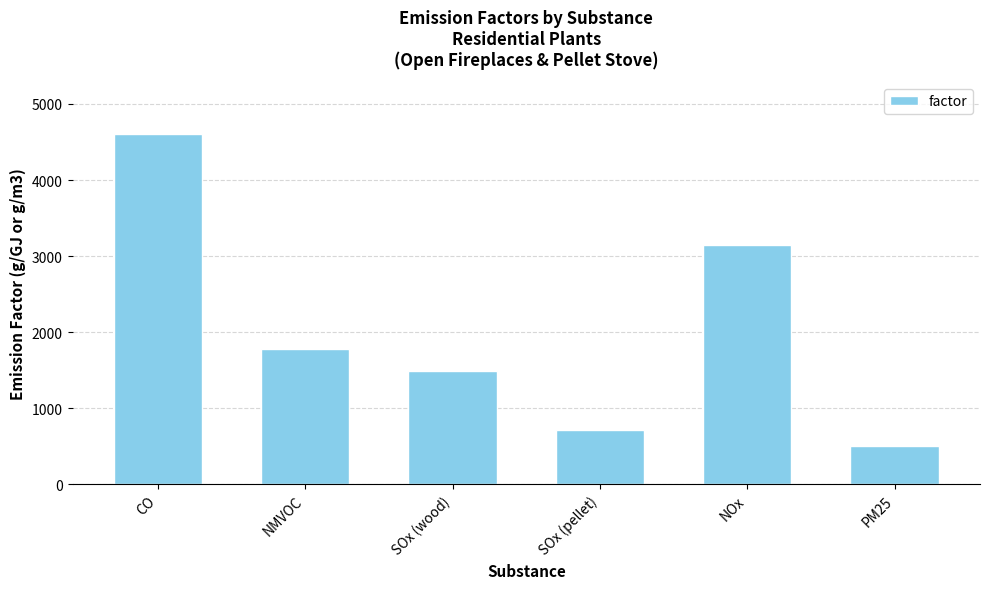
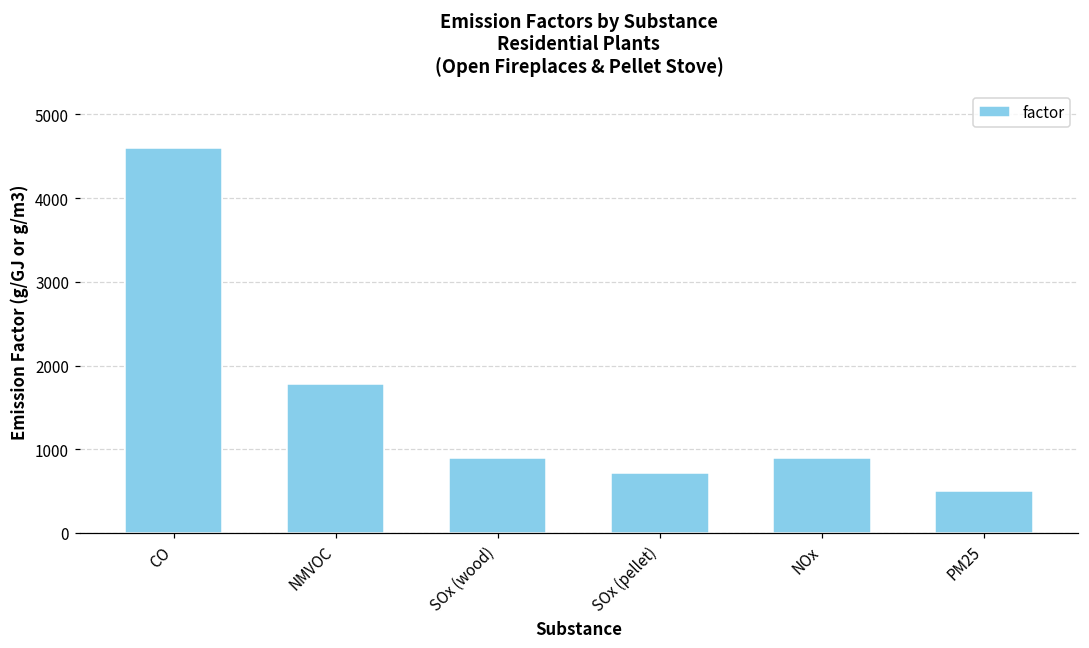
SOx (wood): 1500 -> 900
NOx: 3100 -> 900
